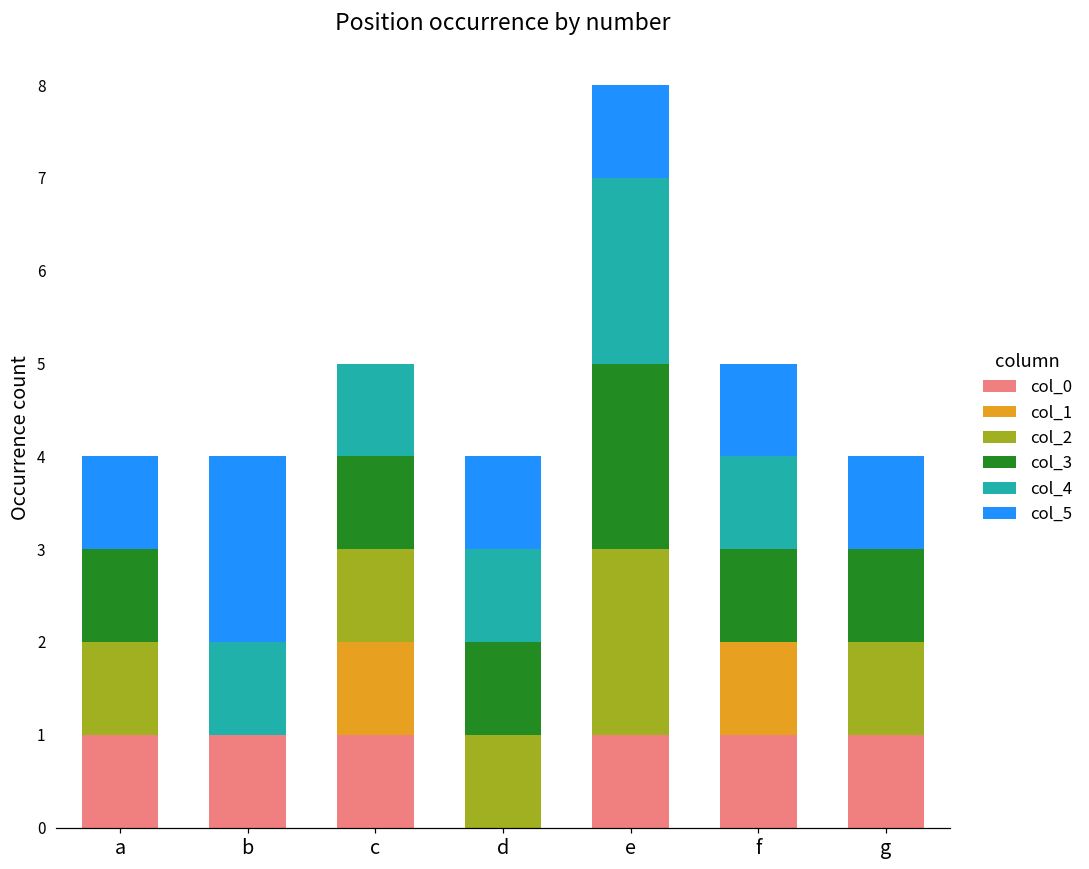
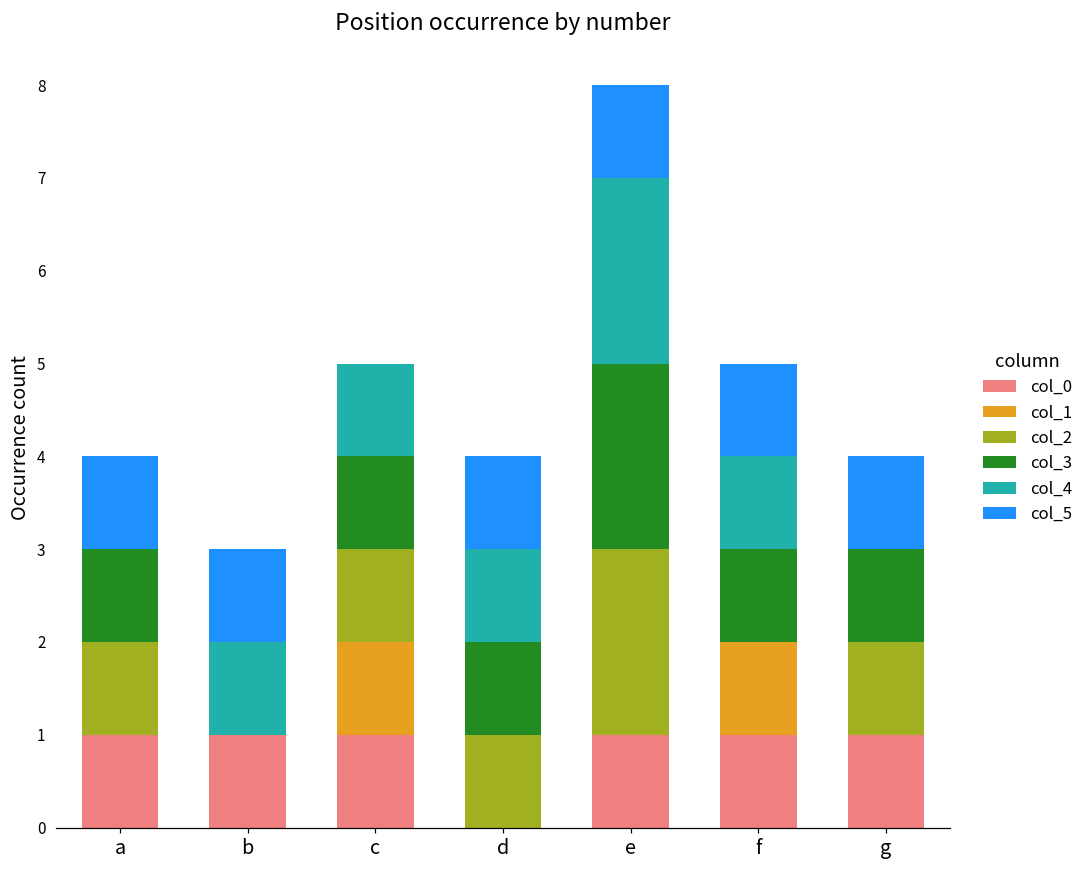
col_5, b: 2 -> 1
